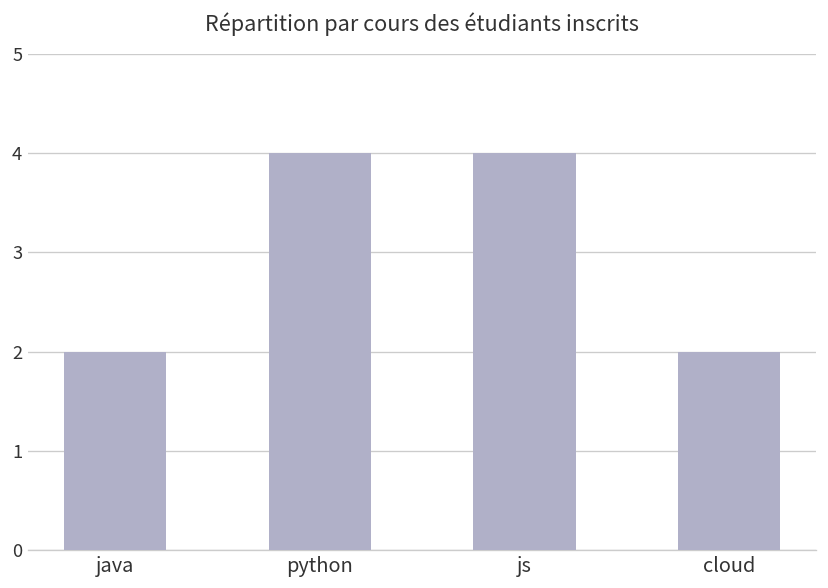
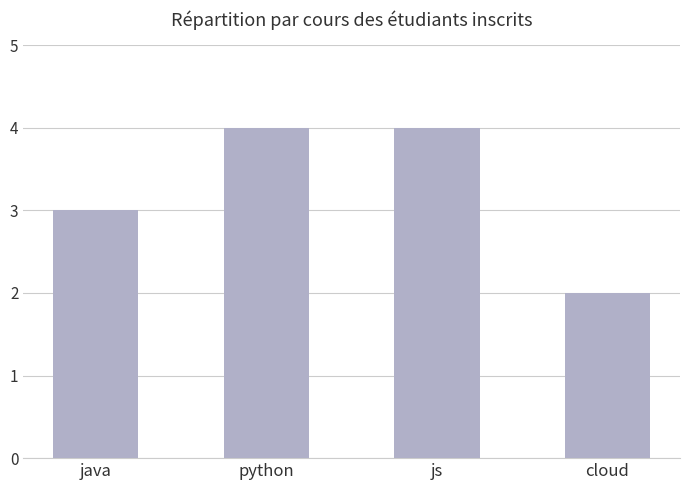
java: 2 -> 3
